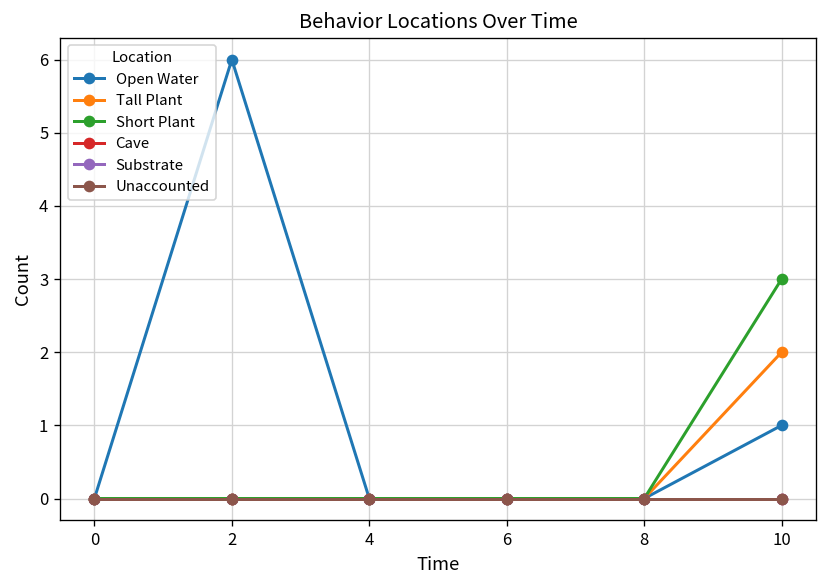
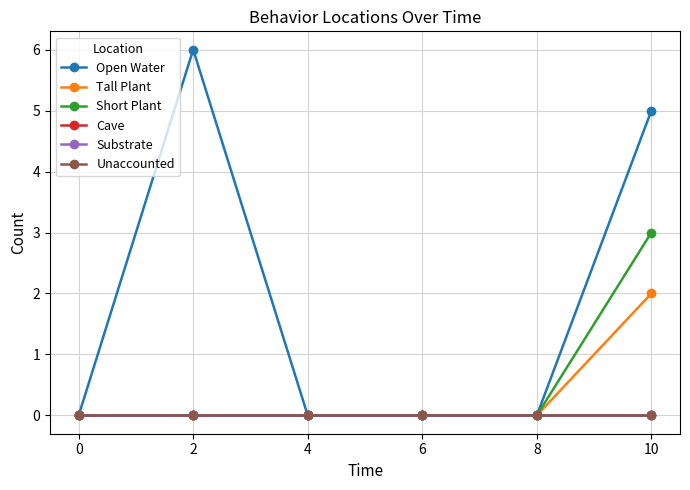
Open Water, 10: 1 -> 5
